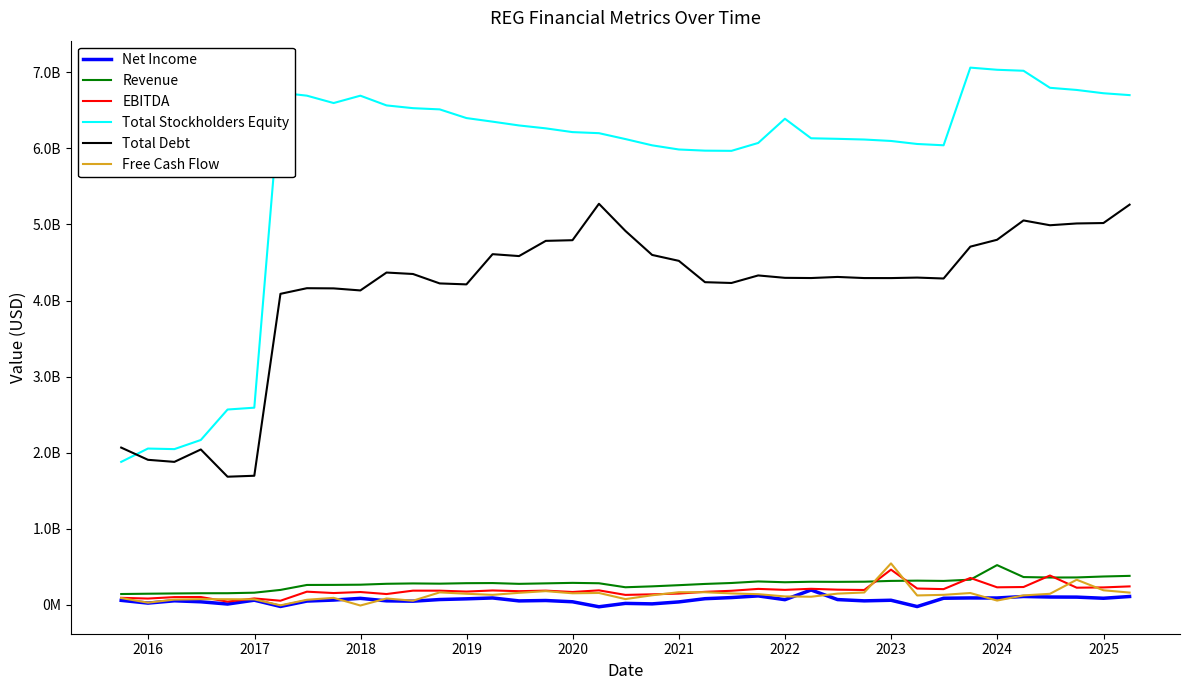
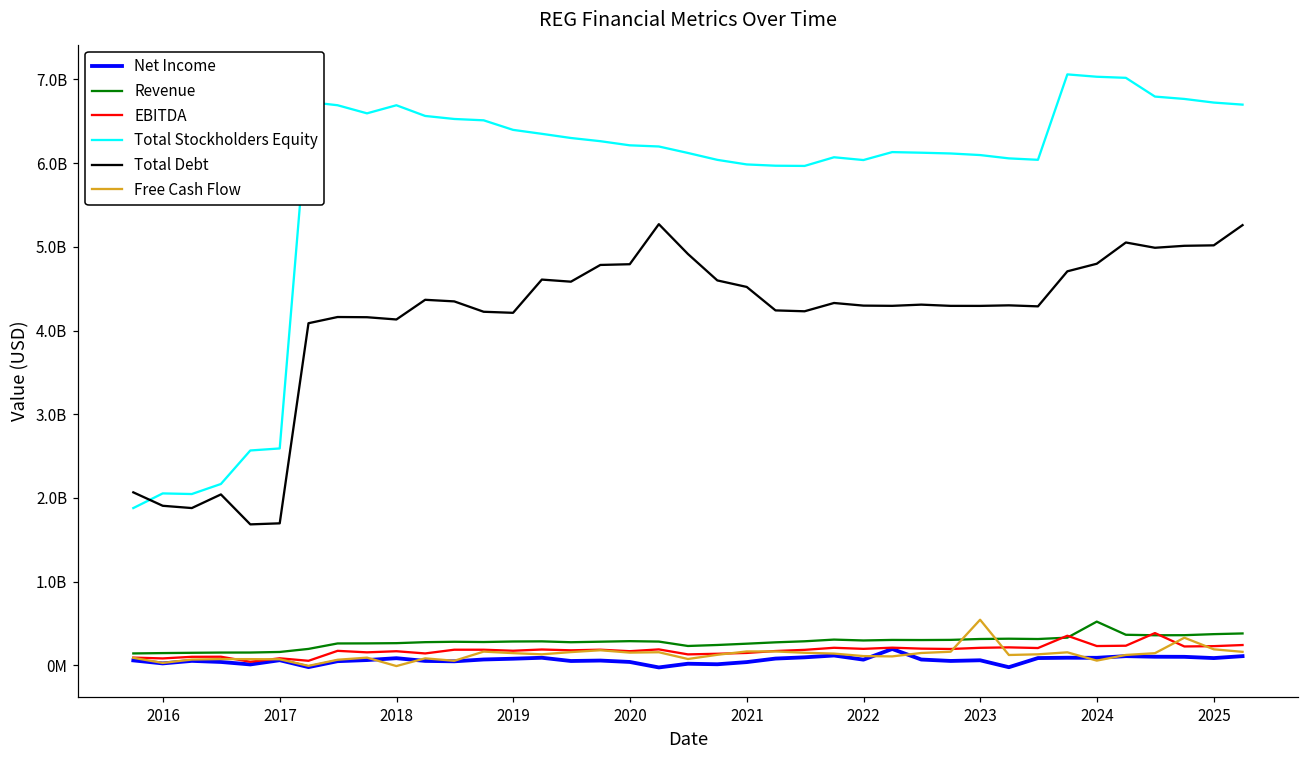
Total Stockholders Equity, 2022: 6400000000 -> 6000000000
EBITDA, 2023: 500000000 -> 200000000
